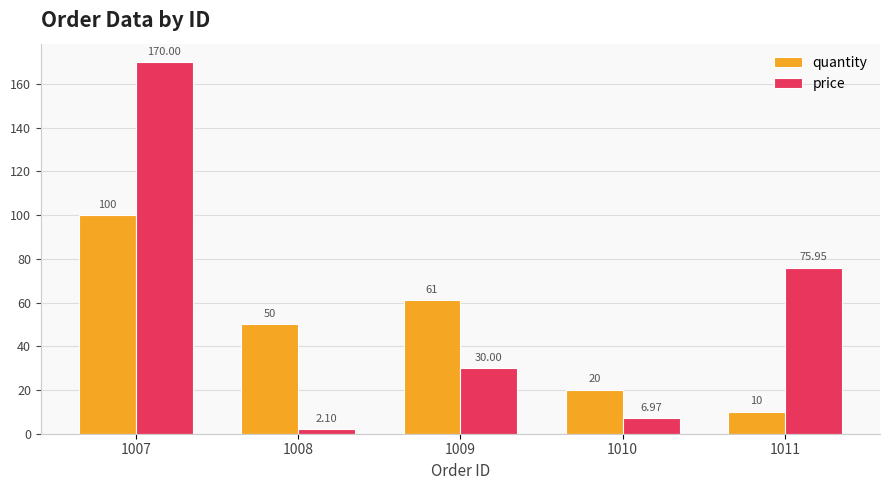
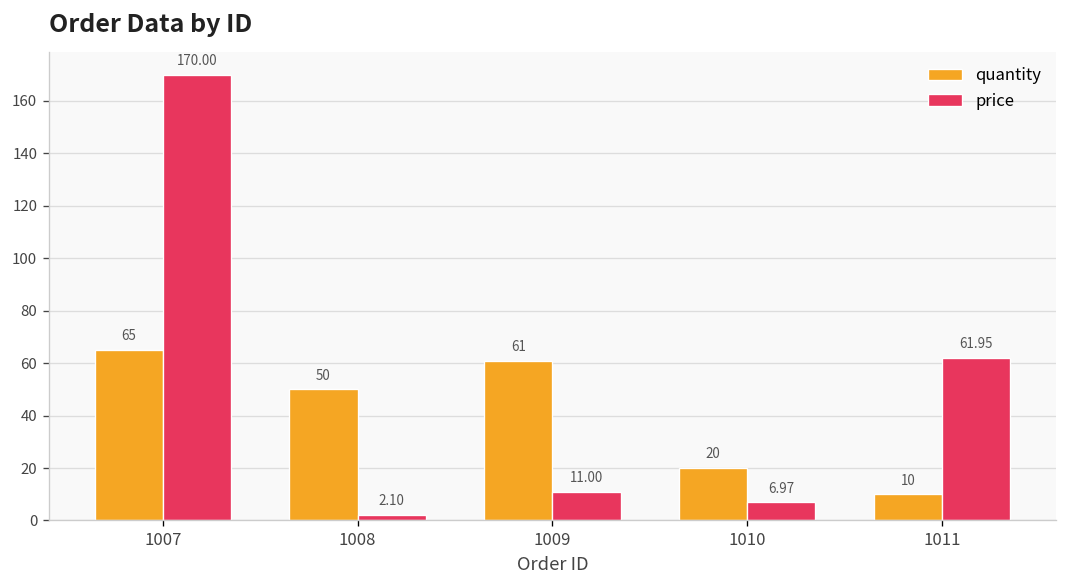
quantity, 1007: 100 -> 65
price, 1009: 30.00 -> 11.00
price, 1011: 75.95 -> 61.95
